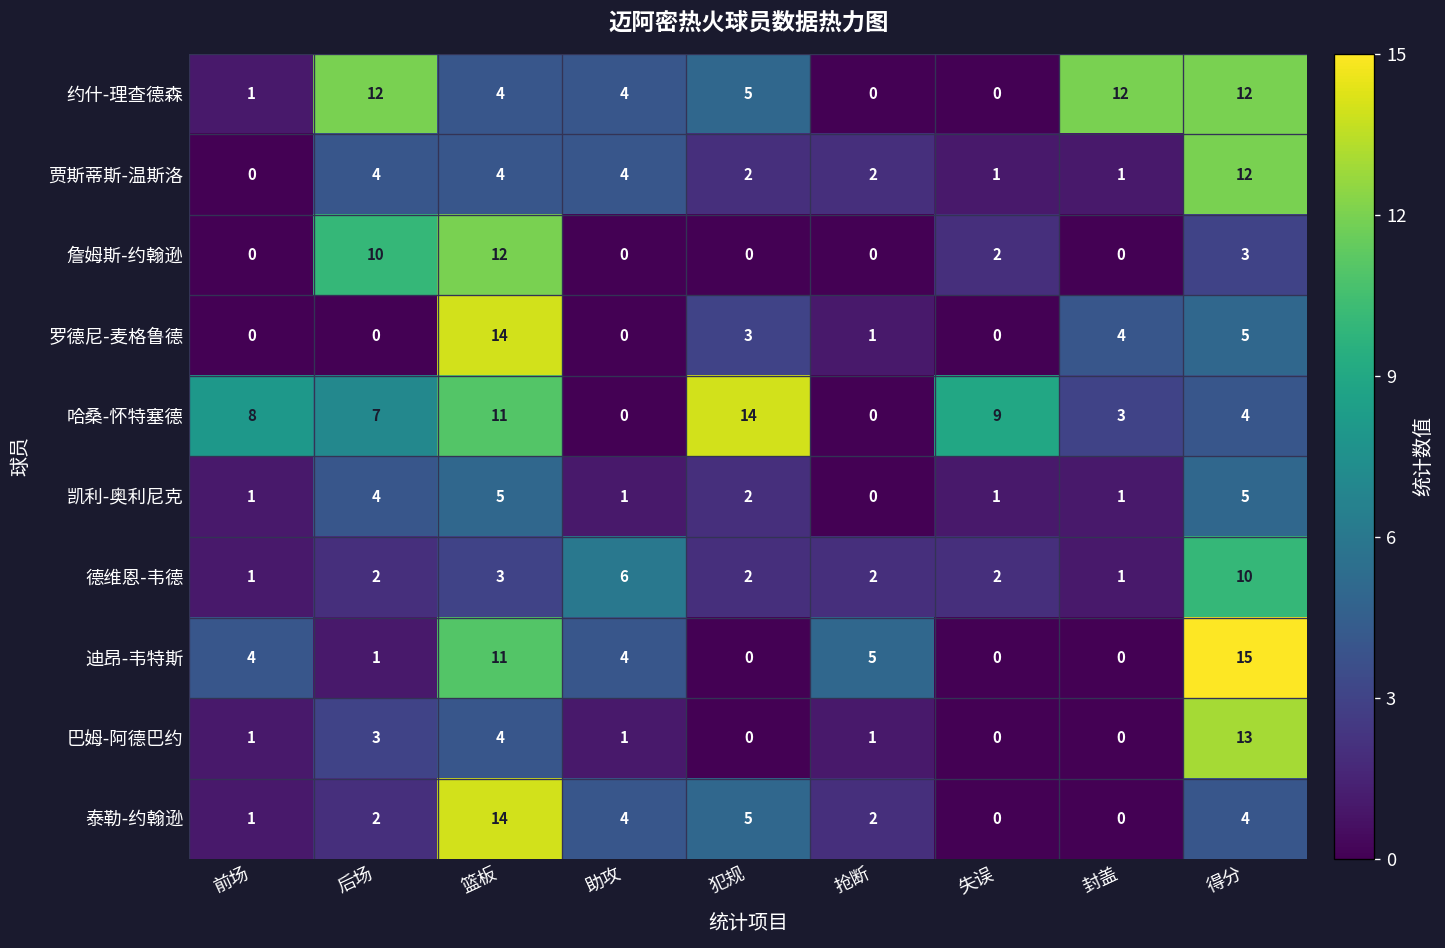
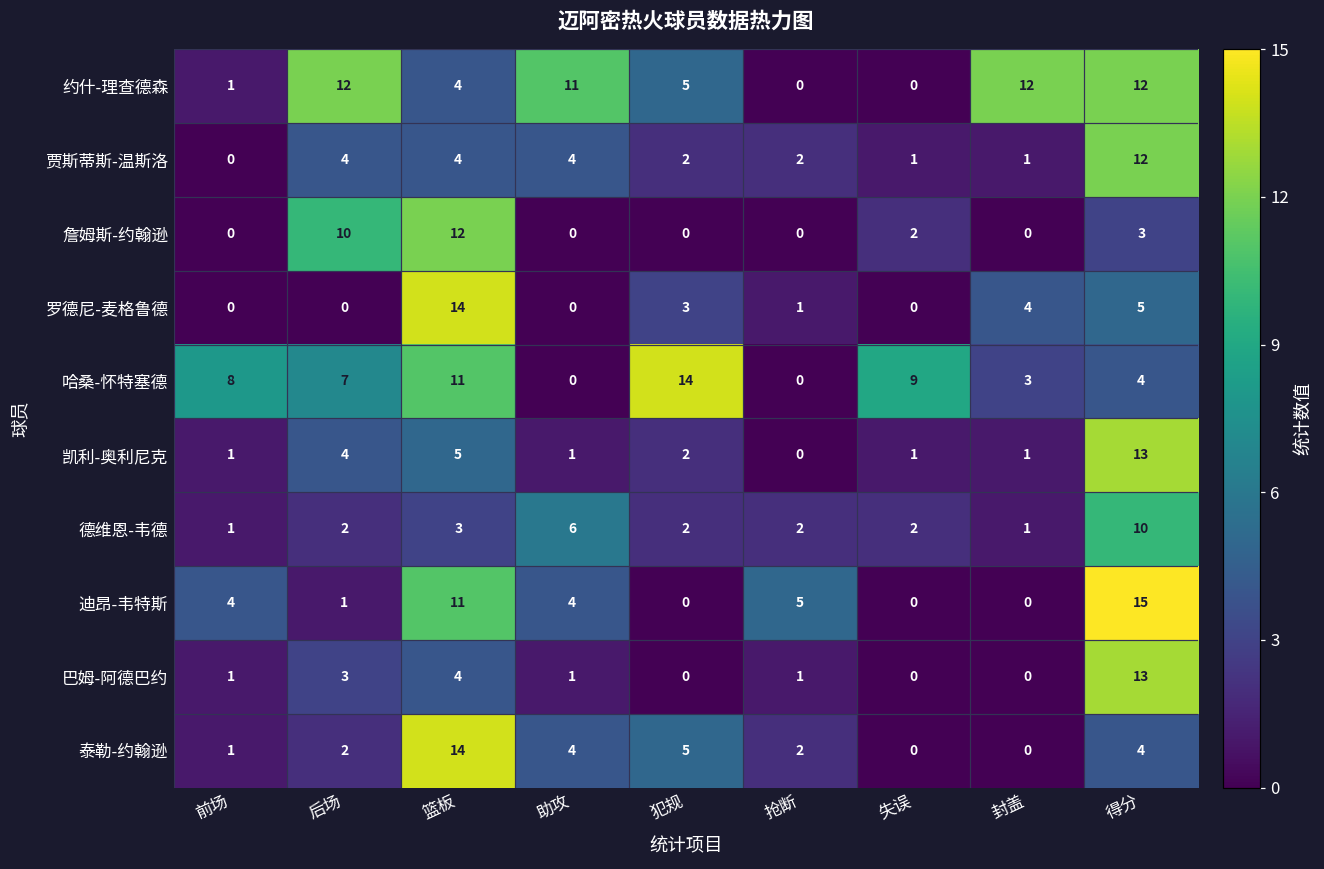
约什-理查德森, 助攻: 4 -> 11
凯利-奥利尼克, 得分: 5 -> 13
